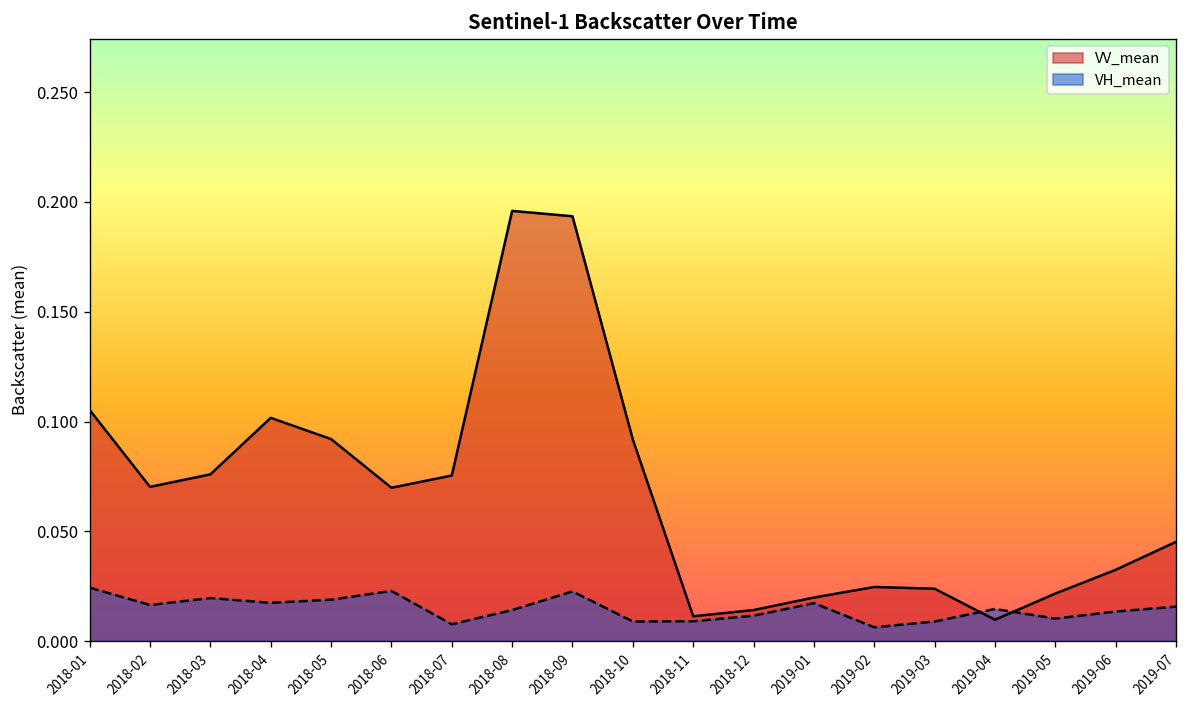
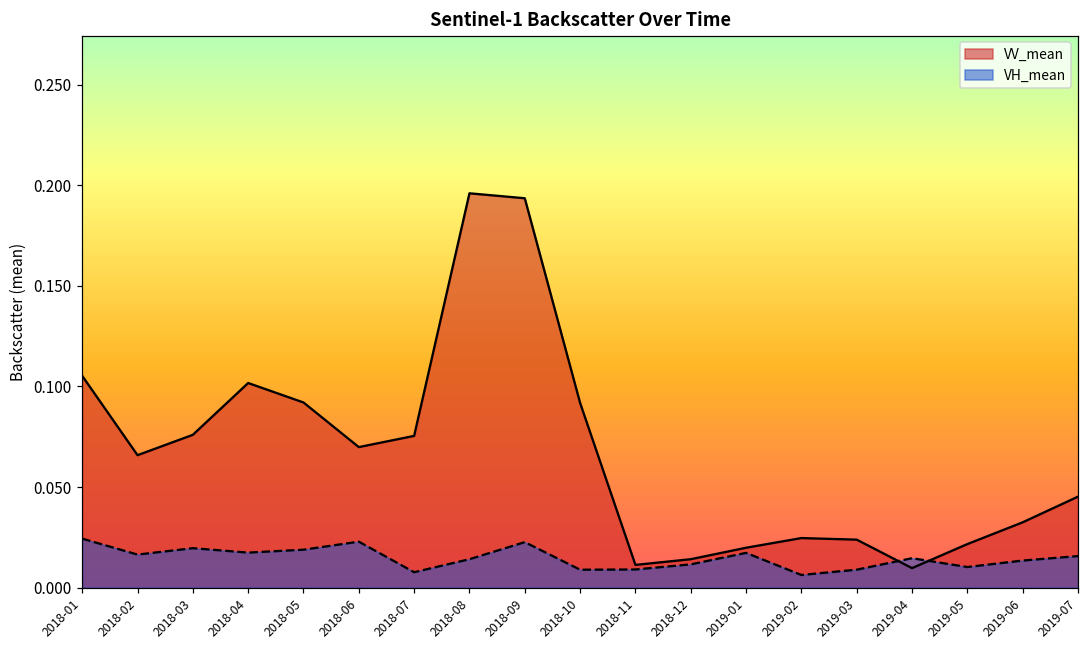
VV_mean, 2018-02: 0.070 -> 0.066
